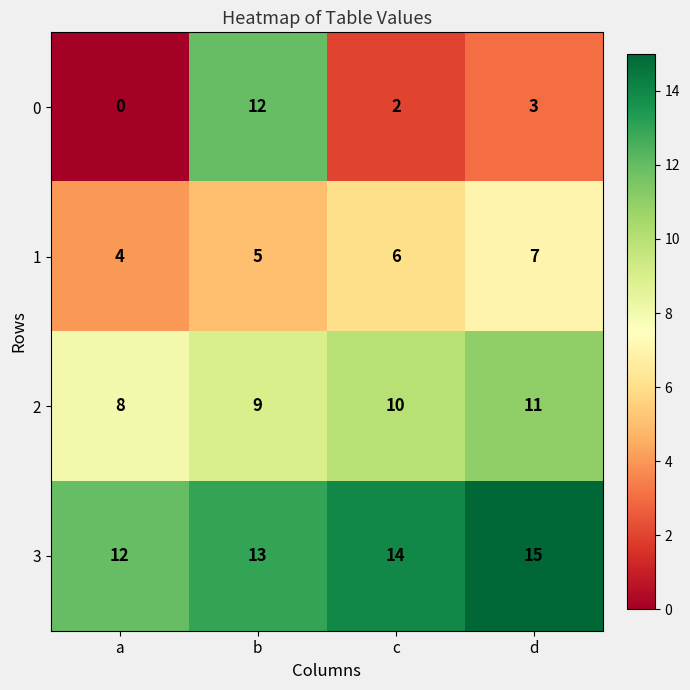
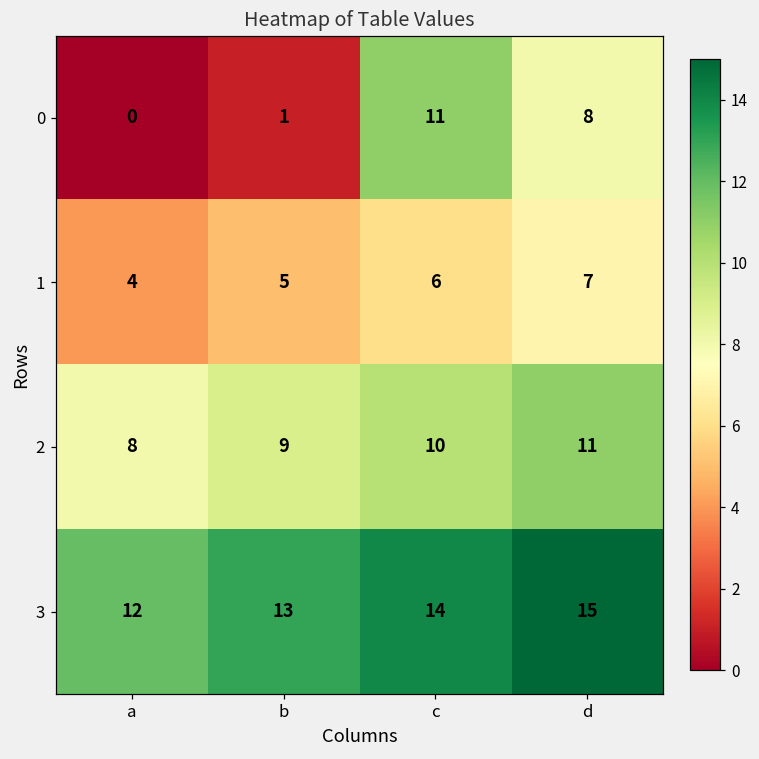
0, b: 12 -> 1
0, c: 2 -> 11
0, d: 3 -> 8
